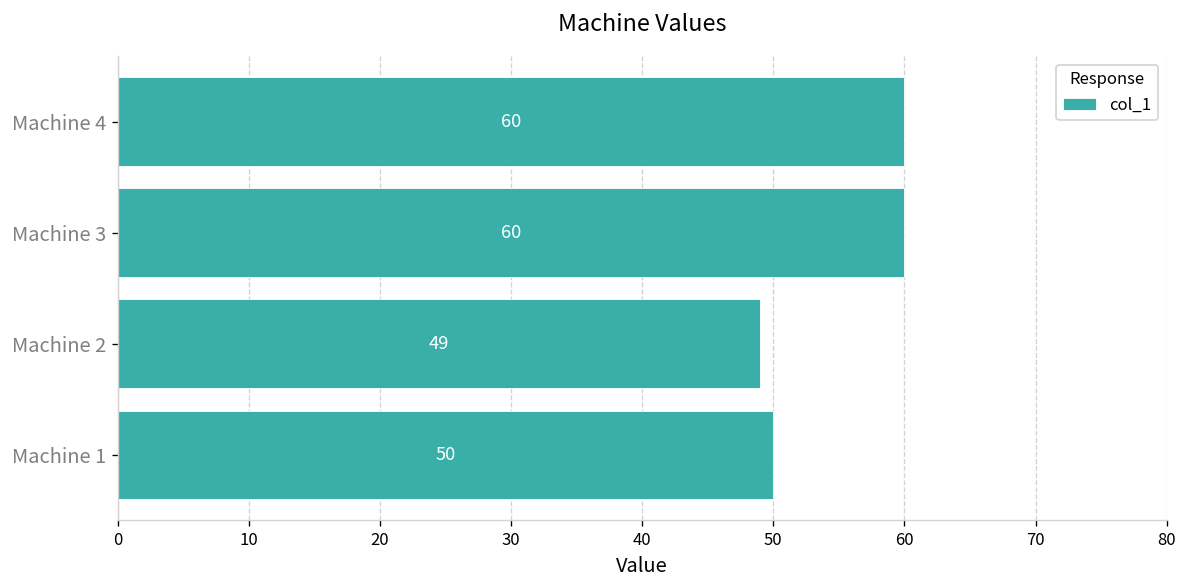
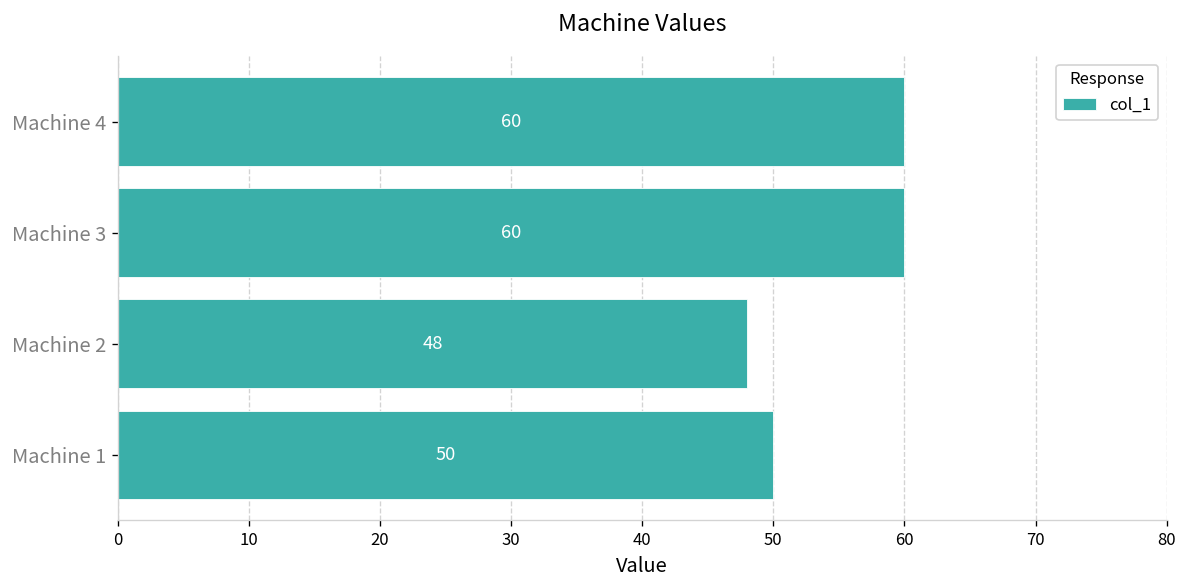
Machine 2: 49 -> 48
